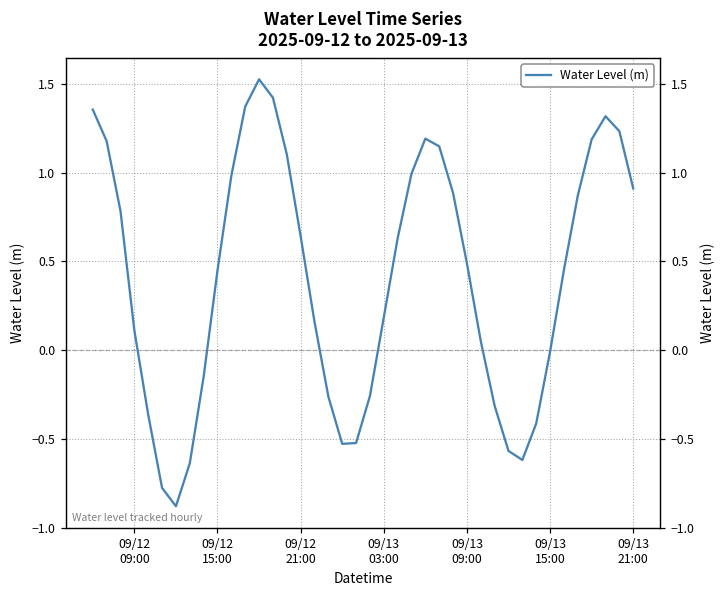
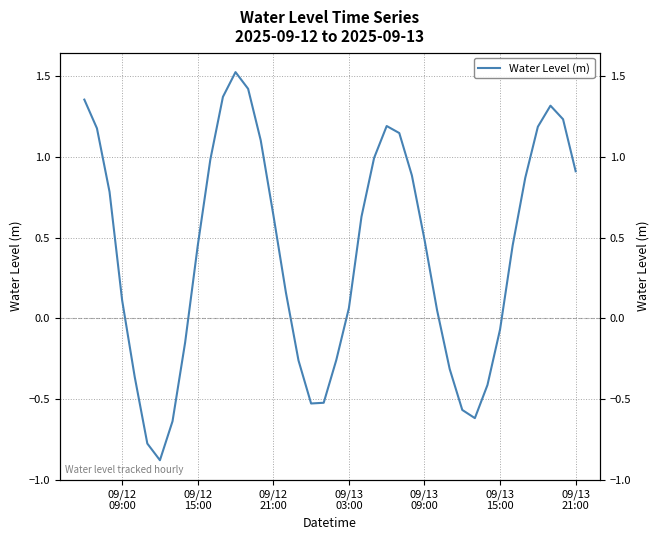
09/13 03:00: 0.18 -> 0.06
09/13 15:00: -0.01 -> -0.07
